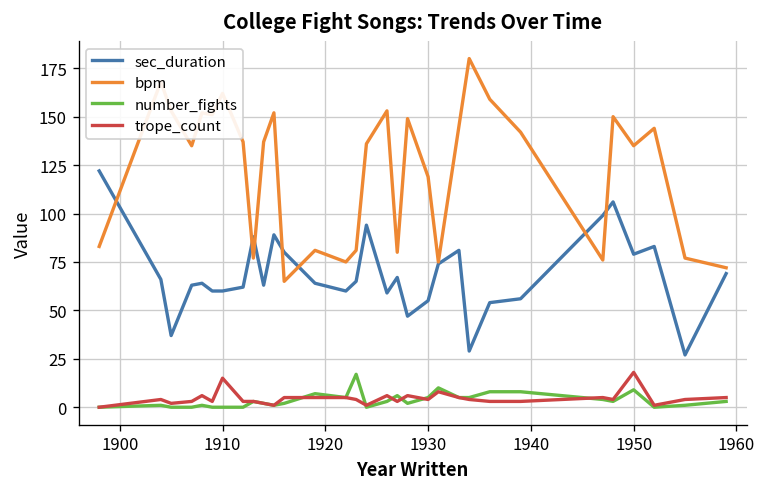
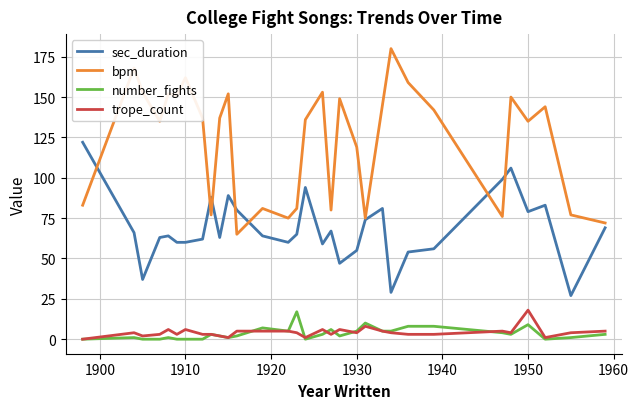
trope_count, 1910: 15 -> 6
